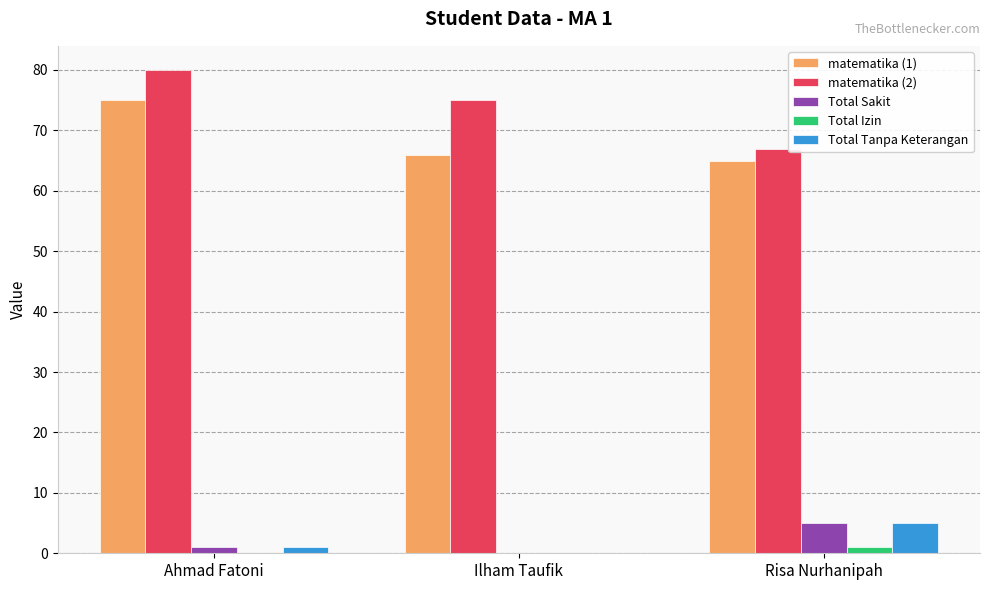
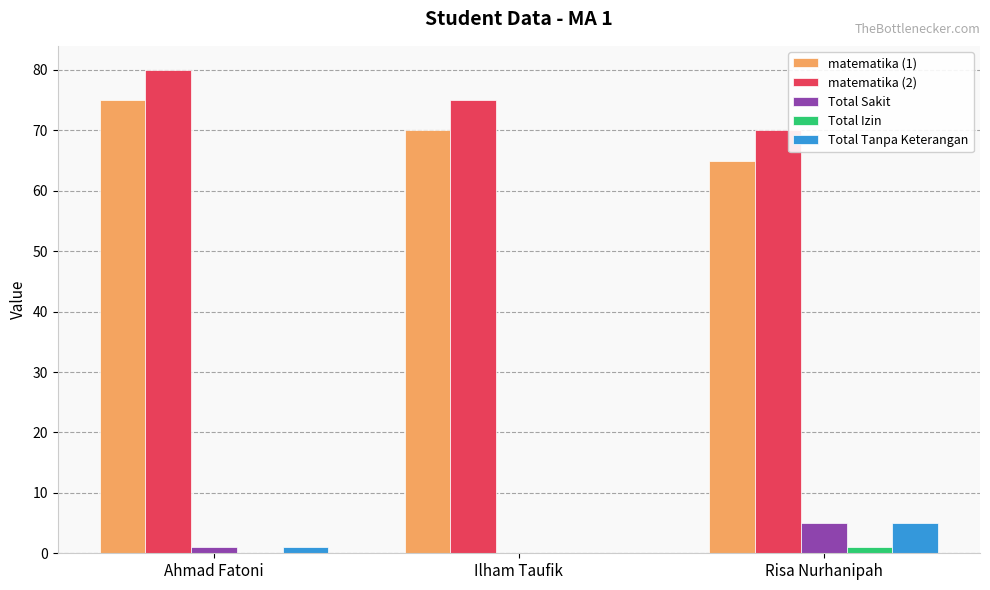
matematika (1), Ilham Taufik: 66 -> 70
matematika (2), Risa Nurhanipah: 67 -> 70
